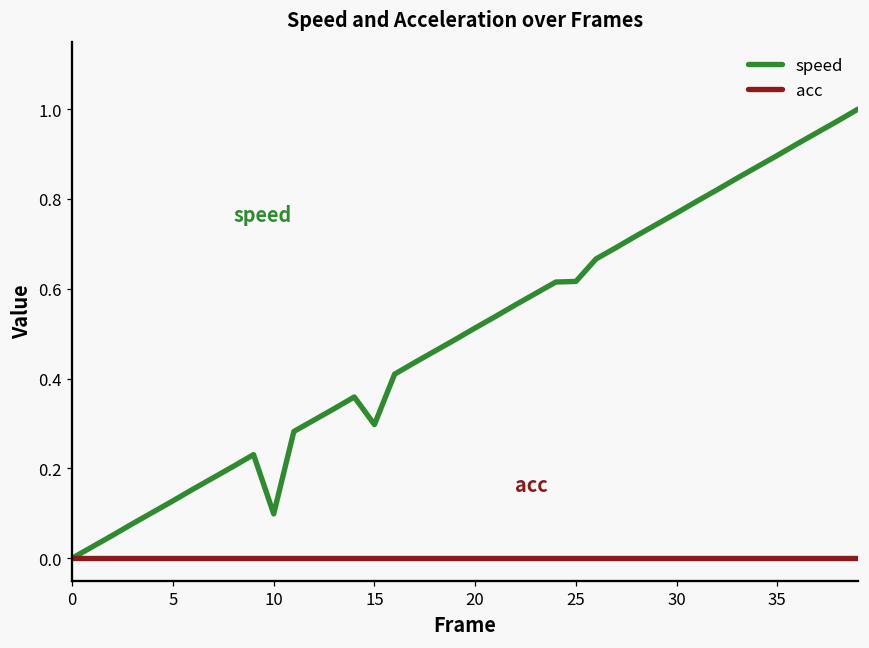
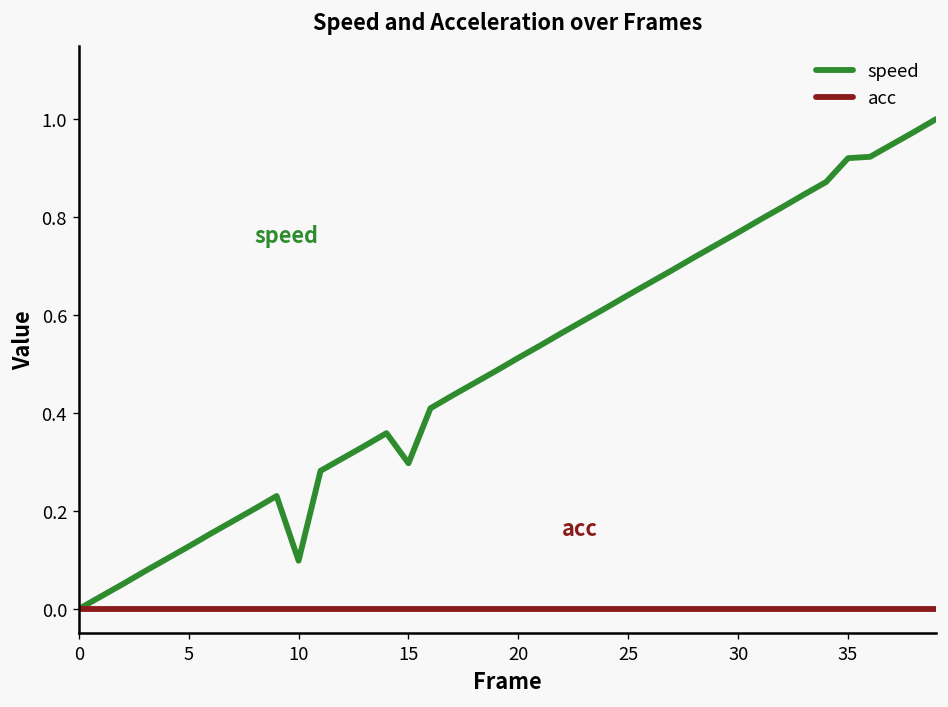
speed, 25: 0.62 -> 0.64
speed, 35: 0.90 -> 0.92
